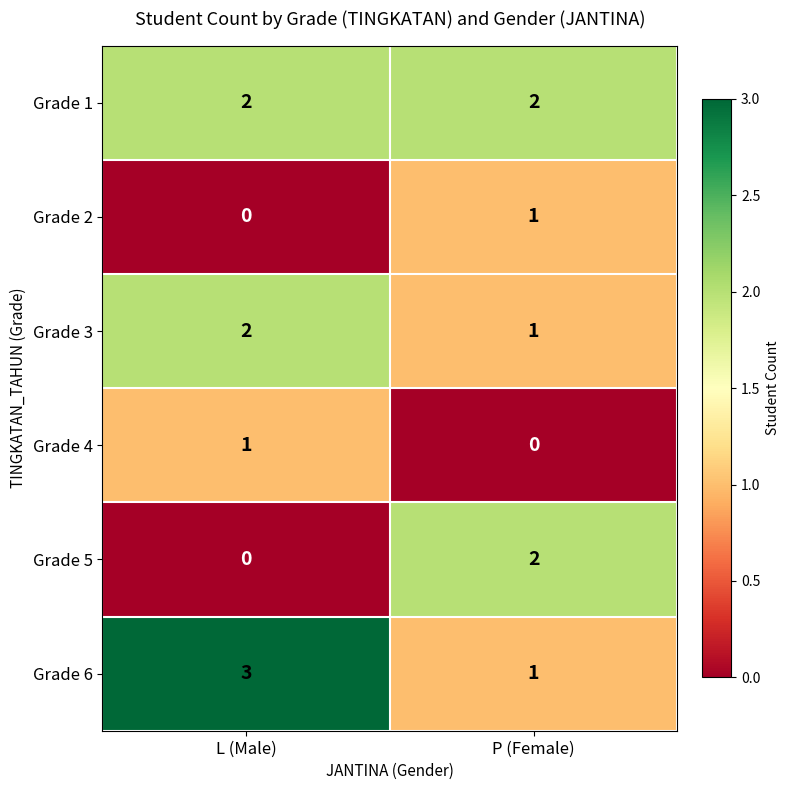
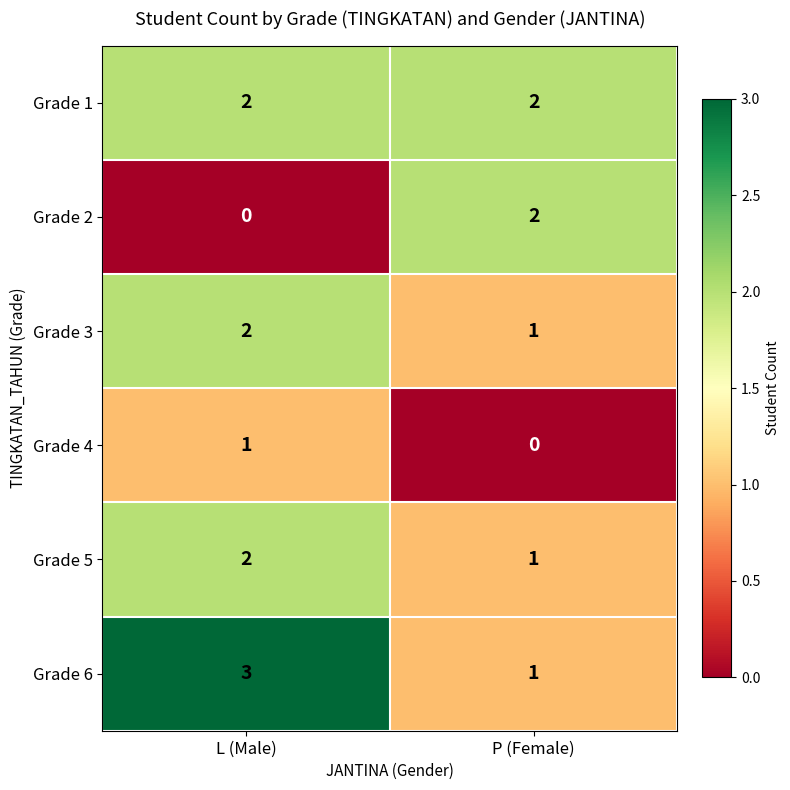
Grade 2, P (Female): 1 -> 2
Grade 5, L (Male): 0 -> 2
Grade 5, P (Female): 2 -> 1
